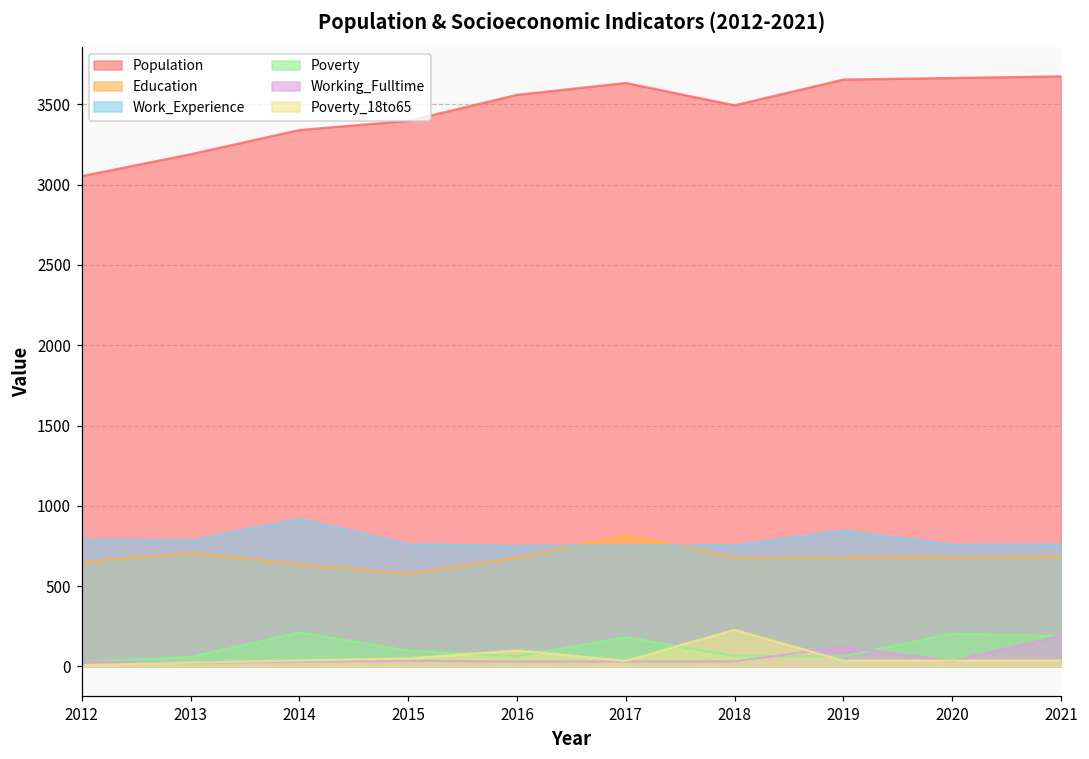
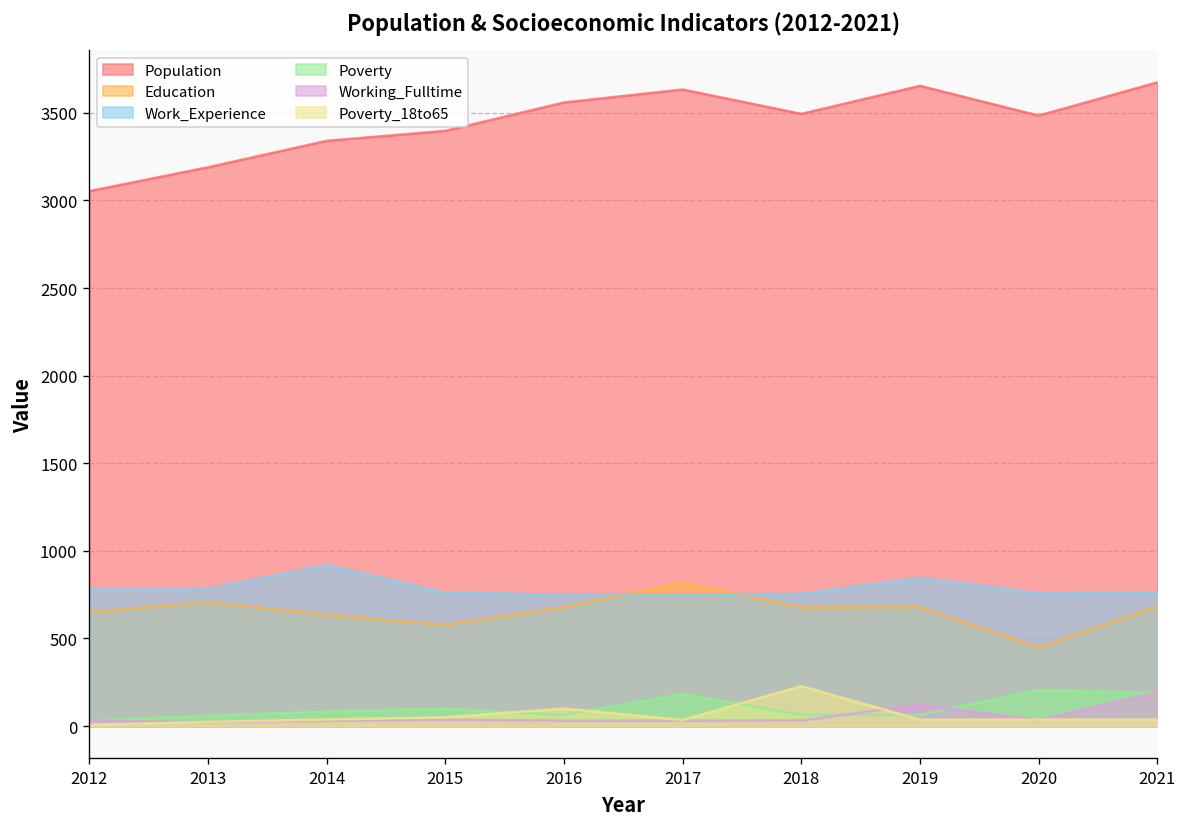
Poverty, 2014: 210 -> 80
Population, 2020: 3660 -> 3480
Education, 2020: 680 -> 450
